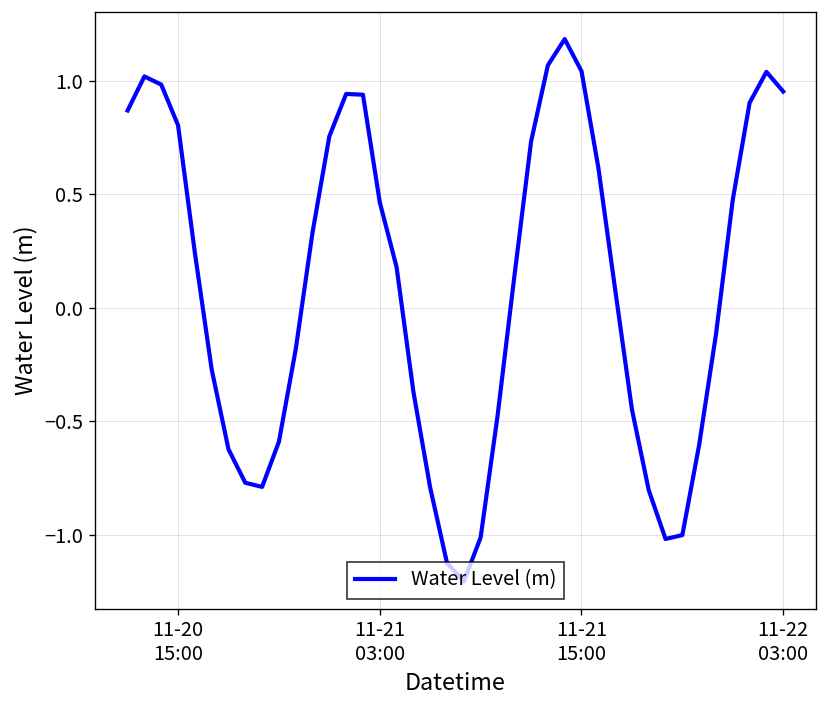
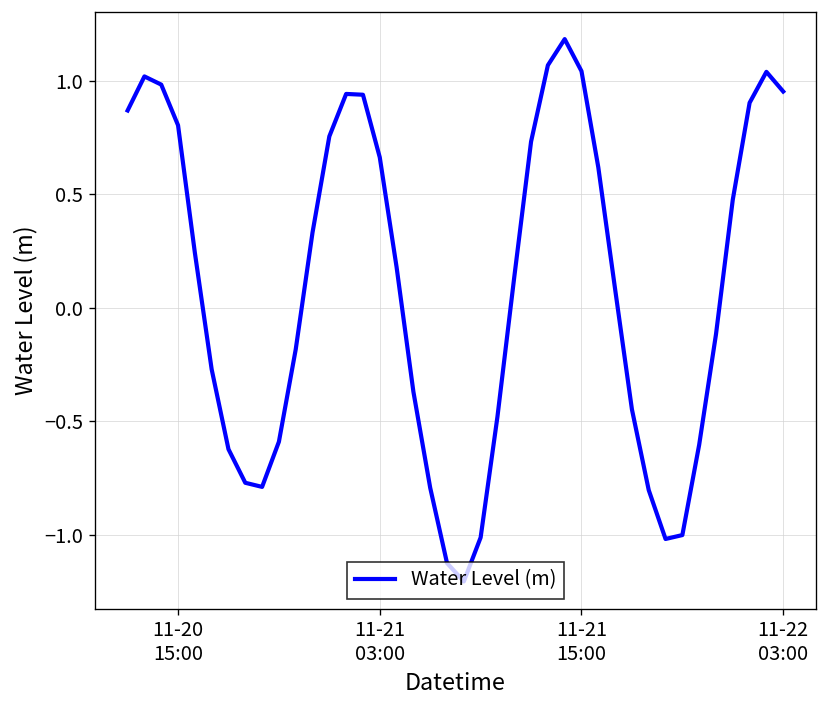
11-21 03:00: 0.46 -> 0.66
